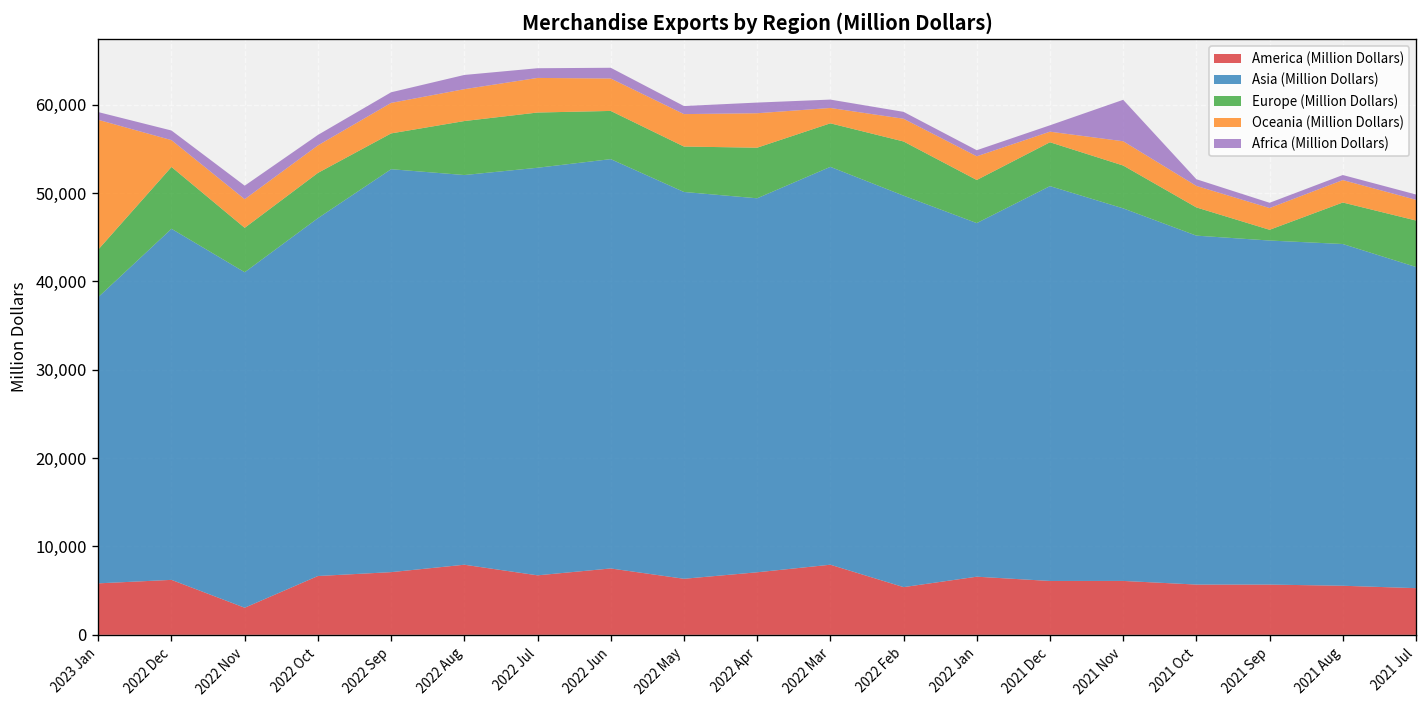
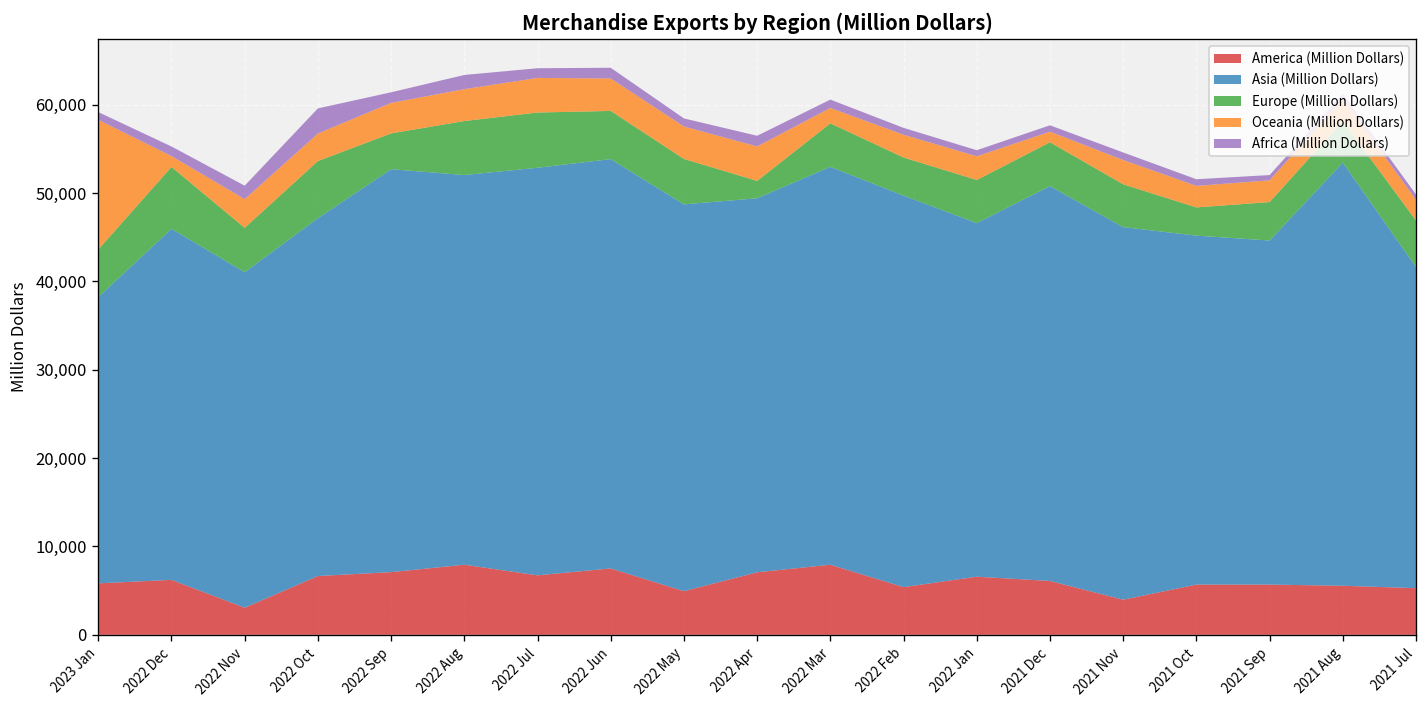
Oceania (Million Dollars), 2022 Dec: 3,000 -> 1,000
Europe (Million Dollars), 2022 Oct: 5,000 -> 6,000
Africa (Million Dollars), 2022 Oct: 1,000 -> 3,000
America (Million Dollars), 2022 May: 6,000 -> 5,000
Europe (Million Dollars), 2022 Apr: 6,000 -> 2,000
Europe (Million Dollars), 2022 Feb: 6,000 -> 4,000
America (Million Dollars), 2021 Nov: 6,000 -> 4,000
Africa (Million Dollars), 2021 Nov: 5,000 -> 1,000
Europe (Million Dollars), 2021 Sep: 1,000 -> 4,000
Asia (Million Dollars), 2021 Aug: 39,000 -> 48,000
